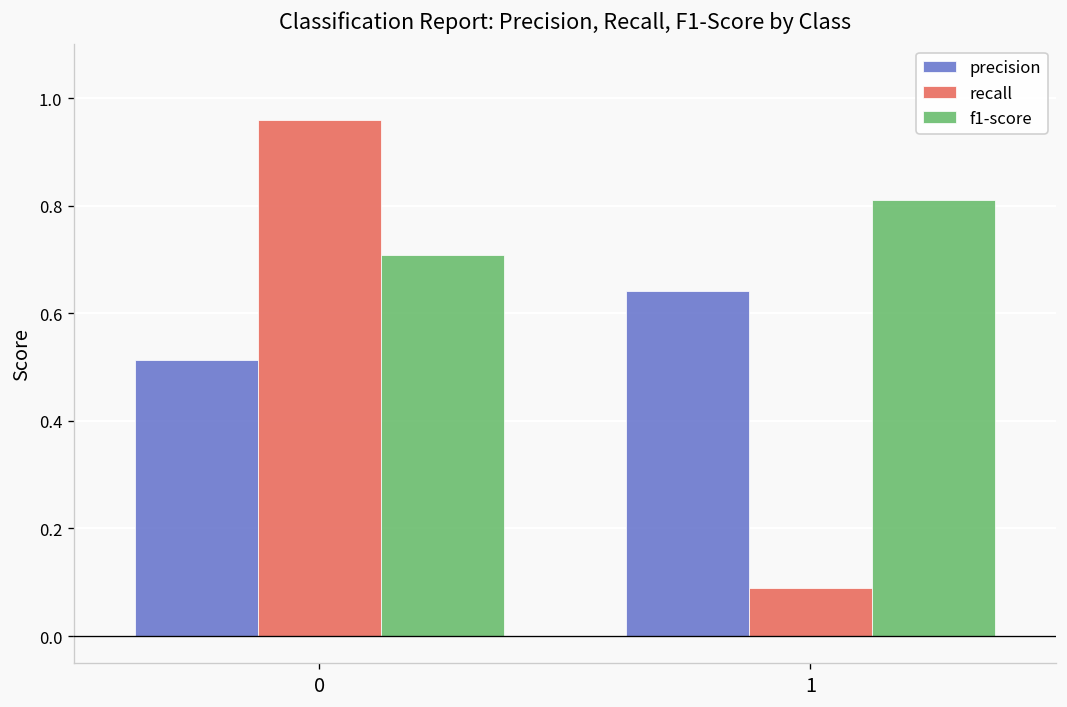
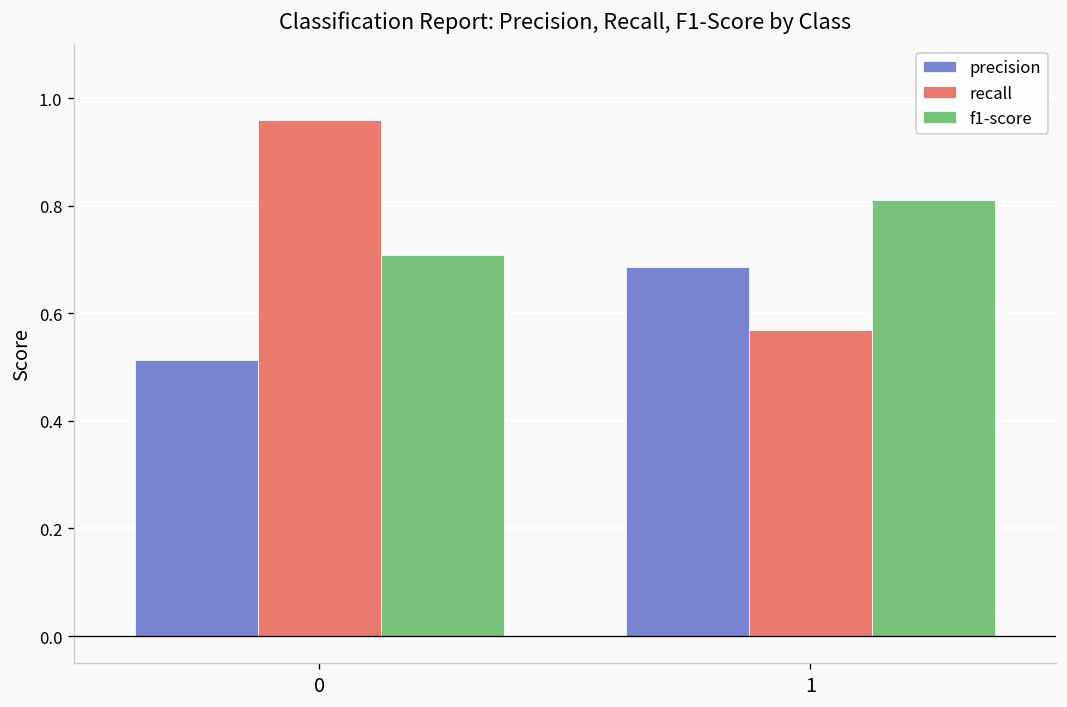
precision, 1: 0.64 -> 0.69
recall, 1: 0.09 -> 0.57
